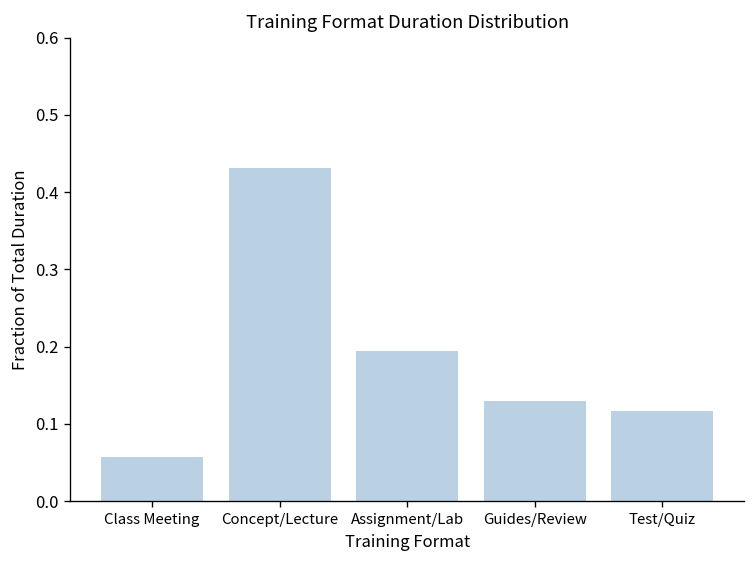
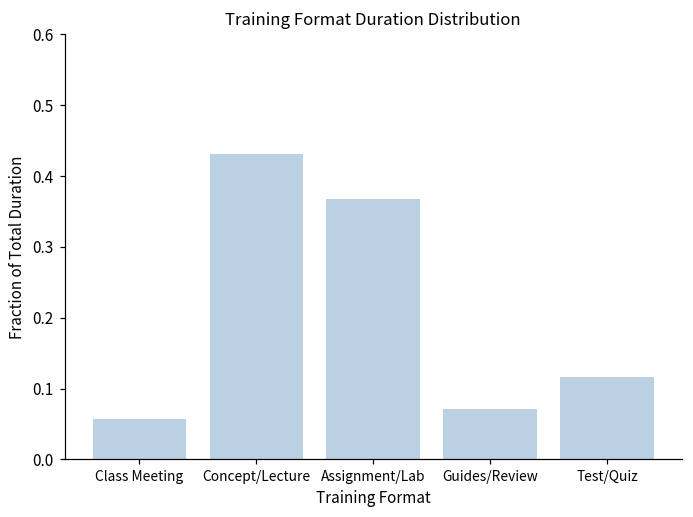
Assignment/Lab: 0.19 -> 0.37
Guides/Review: 0.13 -> 0.07
